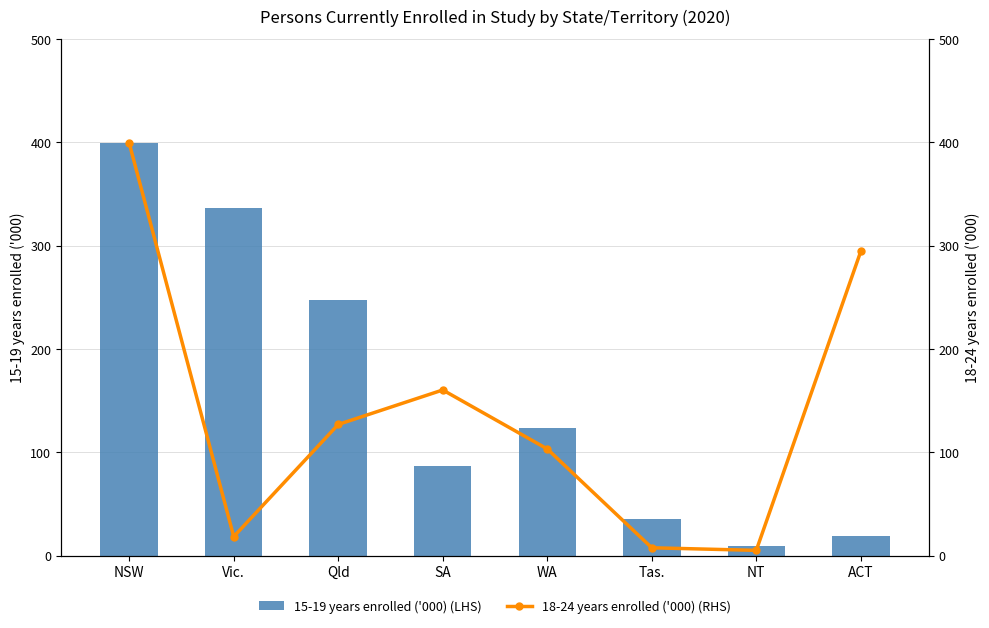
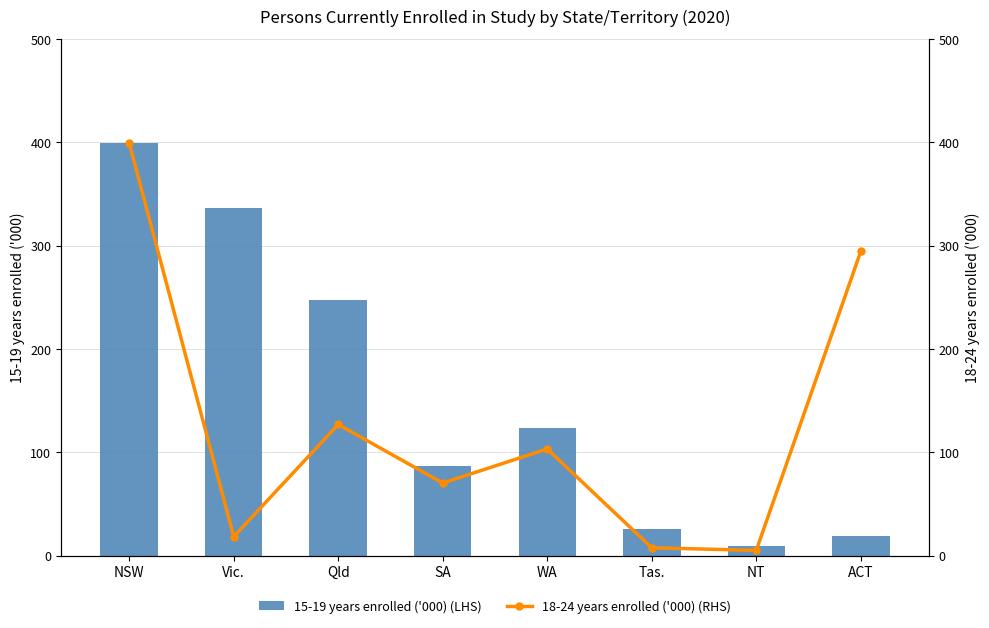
15-19 years enrolled ('000) (LHS), Tas.: 35 -> 26
18-24 years enrolled ('000) (RHS), SA: 160 -> 70
